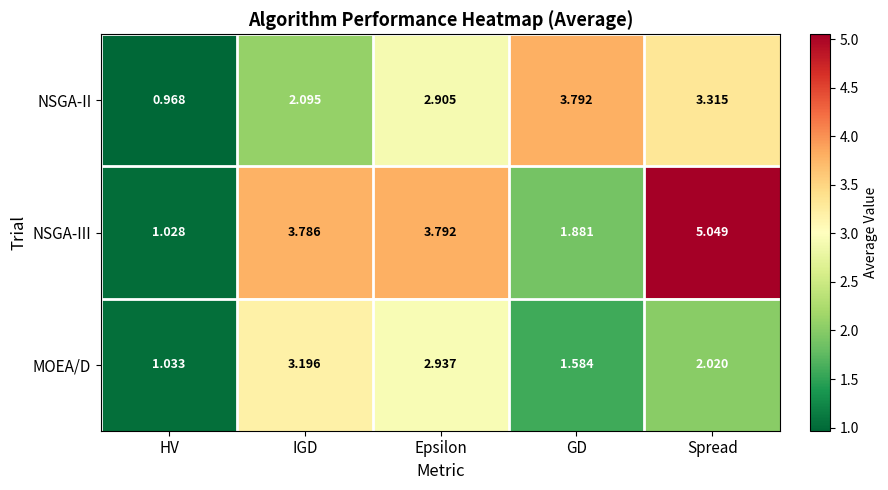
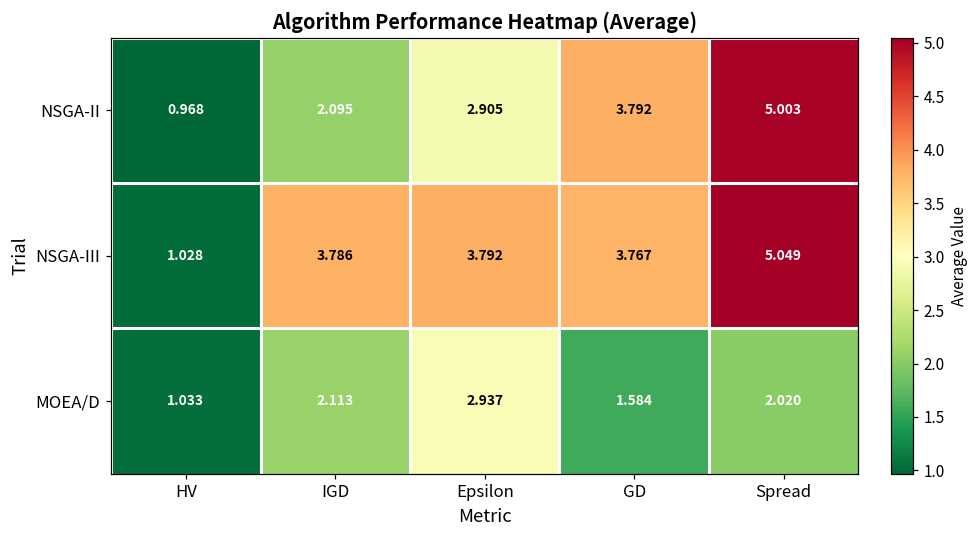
NSGA-II, Spread: 3.315 -> 5.003
NSGA-III, GD: 1.881 -> 3.767
MOEA/D, IGD: 3.196 -> 2.113
